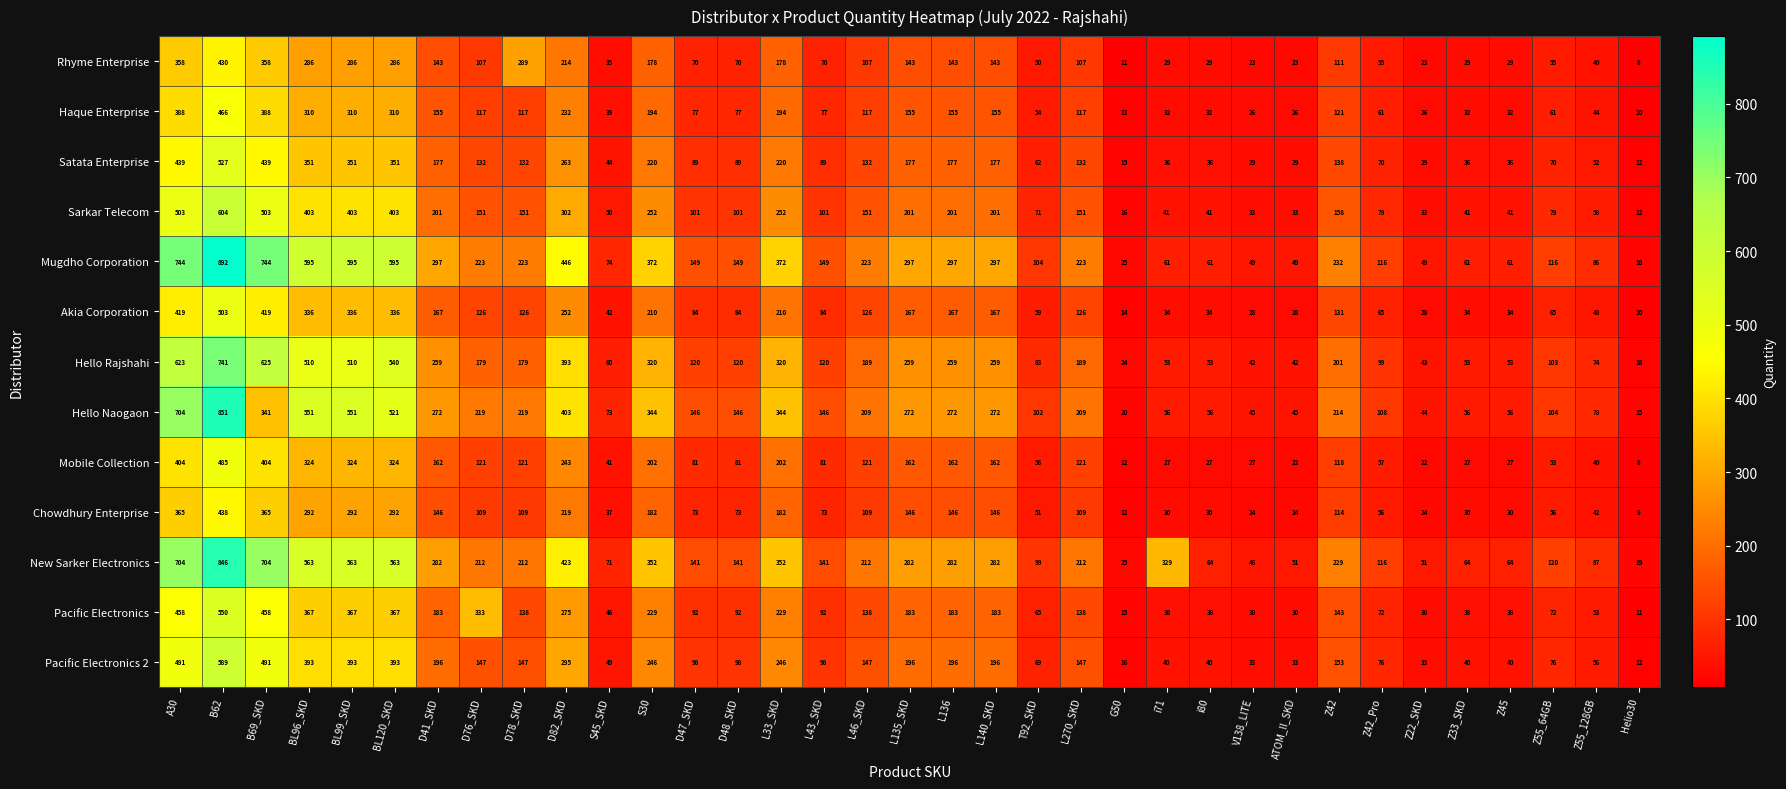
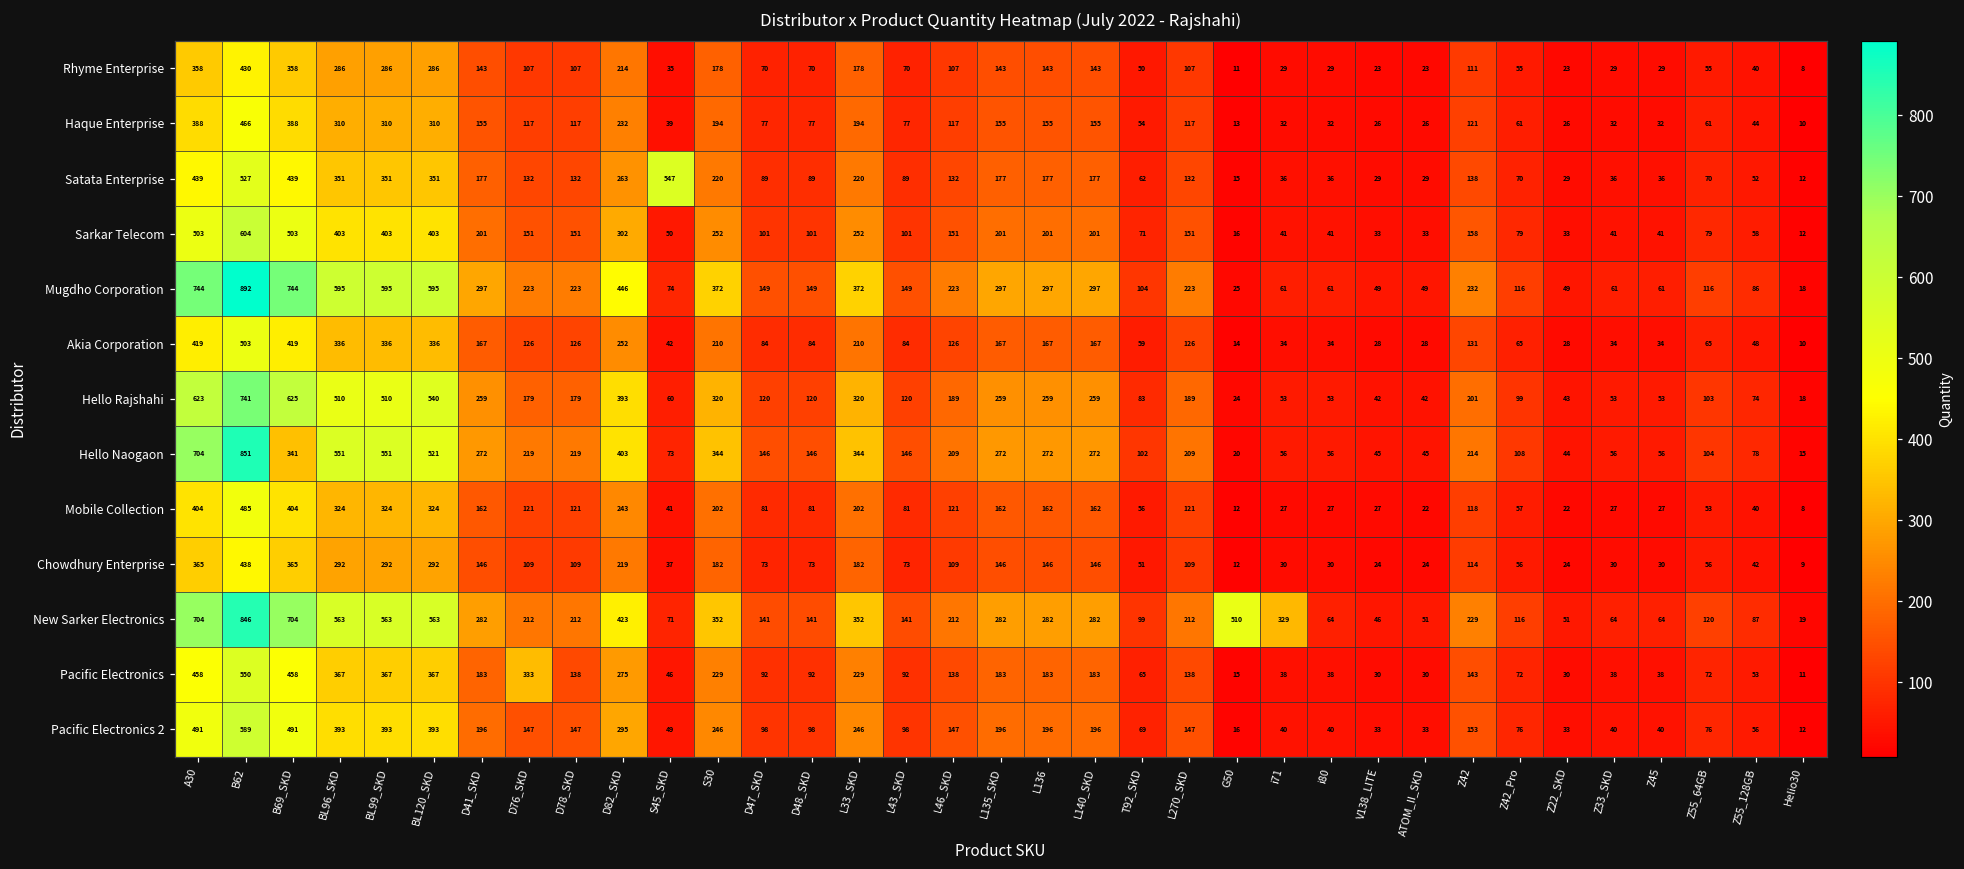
Rhyme Enterprise, D78_SKD: 289 -> 107
Satata Enterprise, S45_SKD: 44 -> 547
New Sarker Electronics, G50: 25 -> 510
